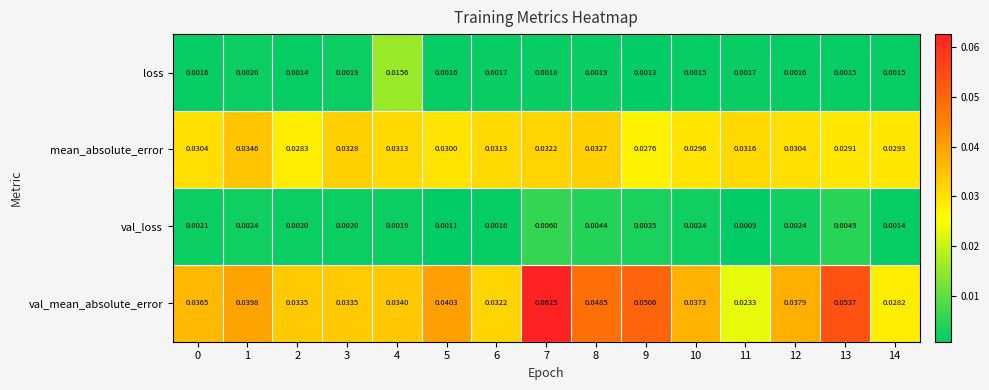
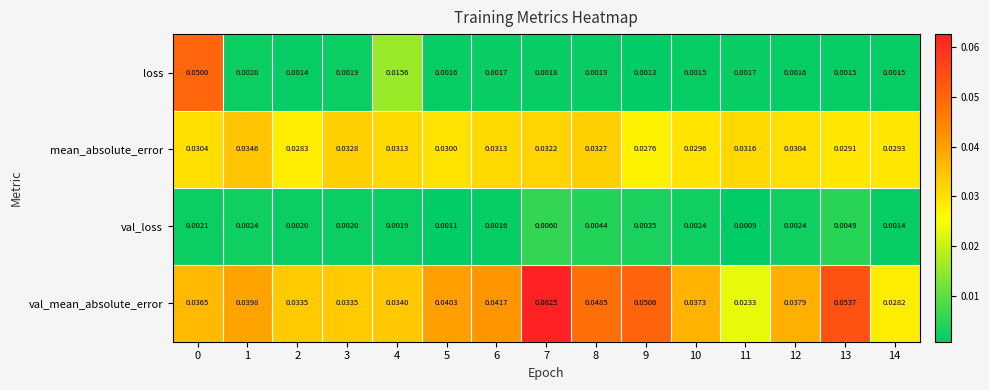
loss, 0: 0.0016 -> 0.0500
val_mean_absolute_error, 6: 0.0322 -> 0.0417
